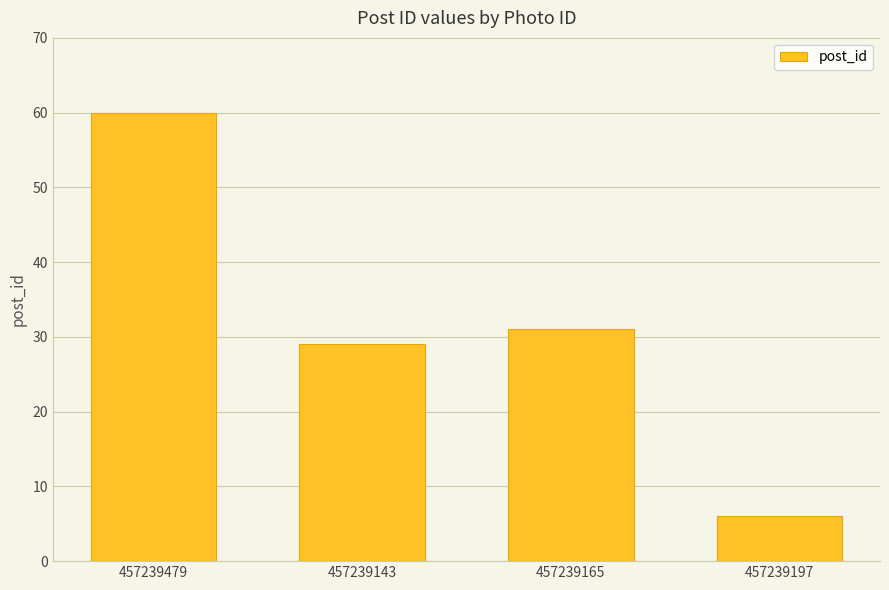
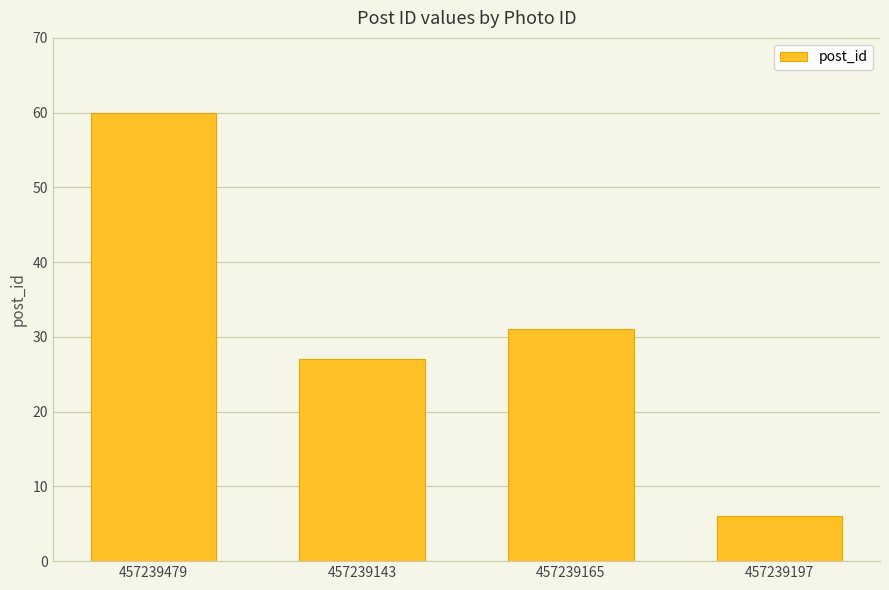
457239143: 29 -> 27
